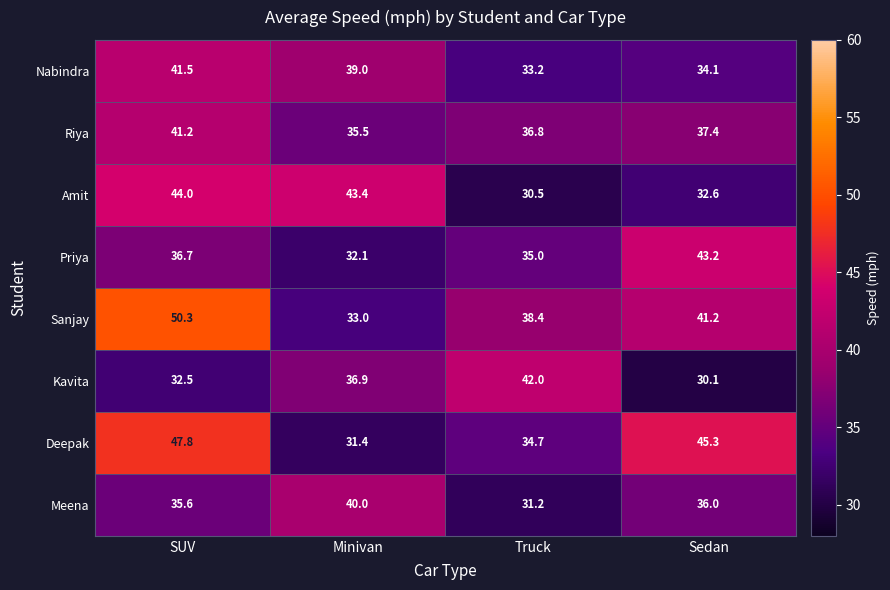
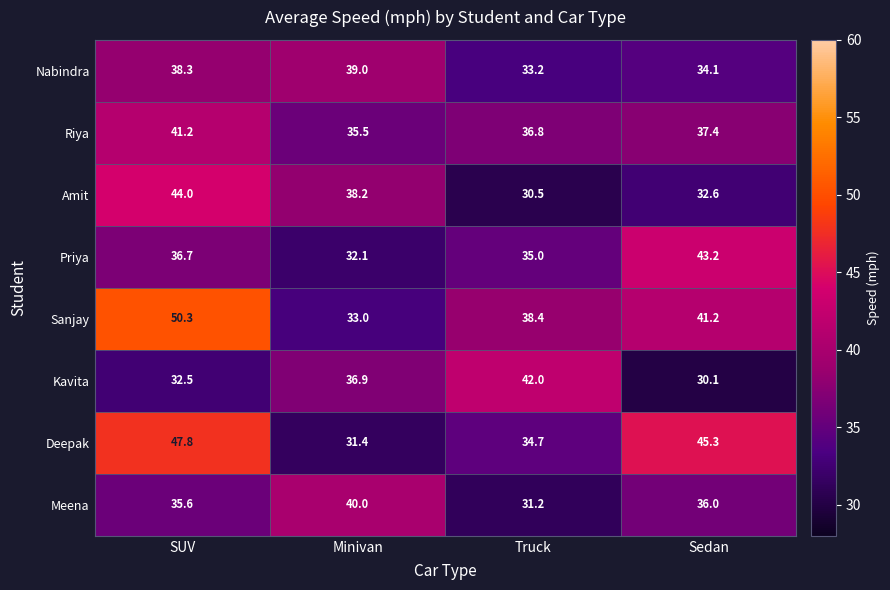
Nabindra, SUV: 41.5 -> 38.3
Amit, Minivan: 43.4 -> 38.2
